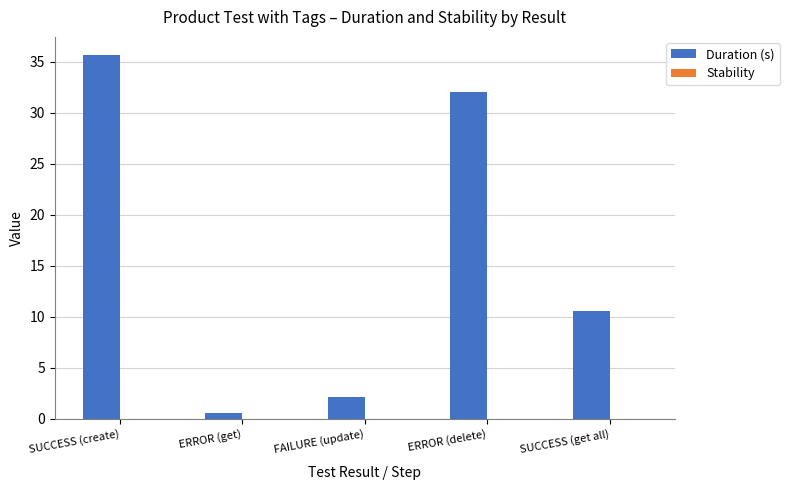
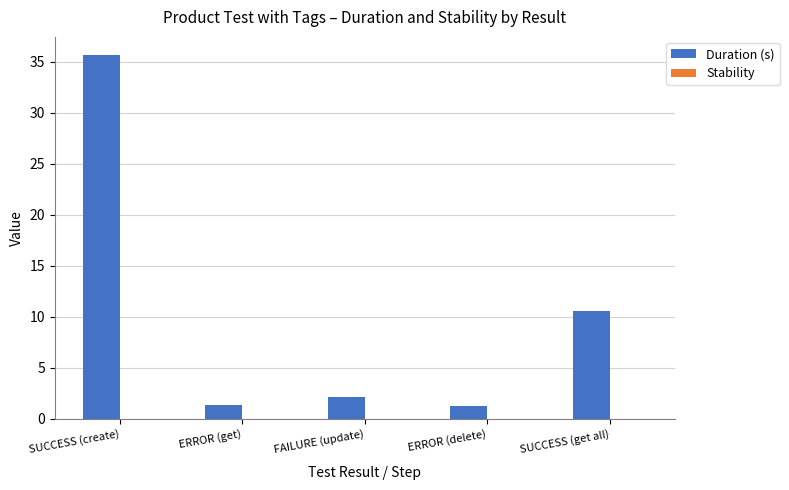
Duration (s), ERROR (get): 0.5 -> 1.3
Duration (s), ERROR (delete): 32.0 -> 1.2
